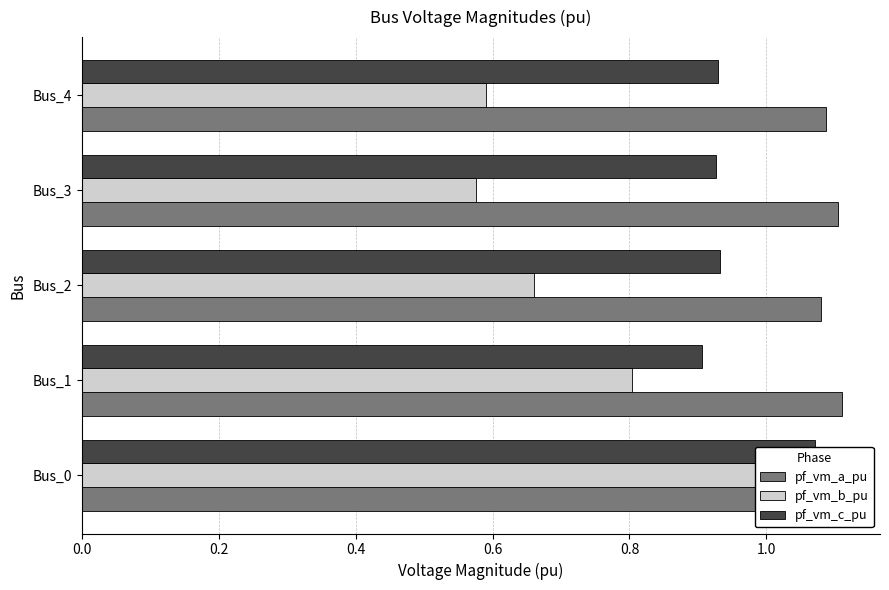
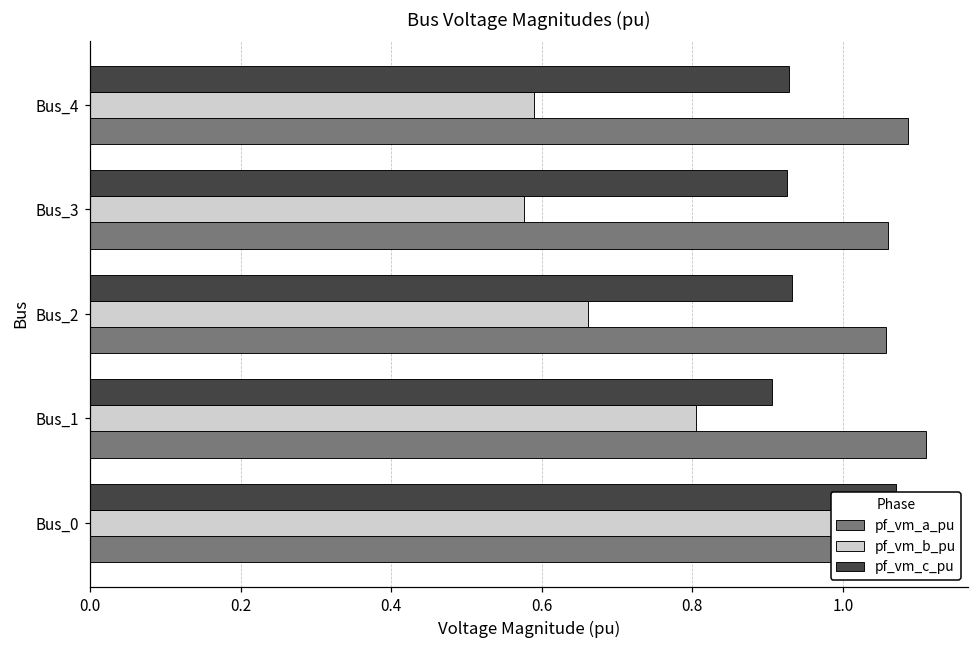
pf_vm_a_pu, Bus_3: 1.11 -> 1.06
pf_vm_a_pu, Bus_2: 1.08 -> 1.06
